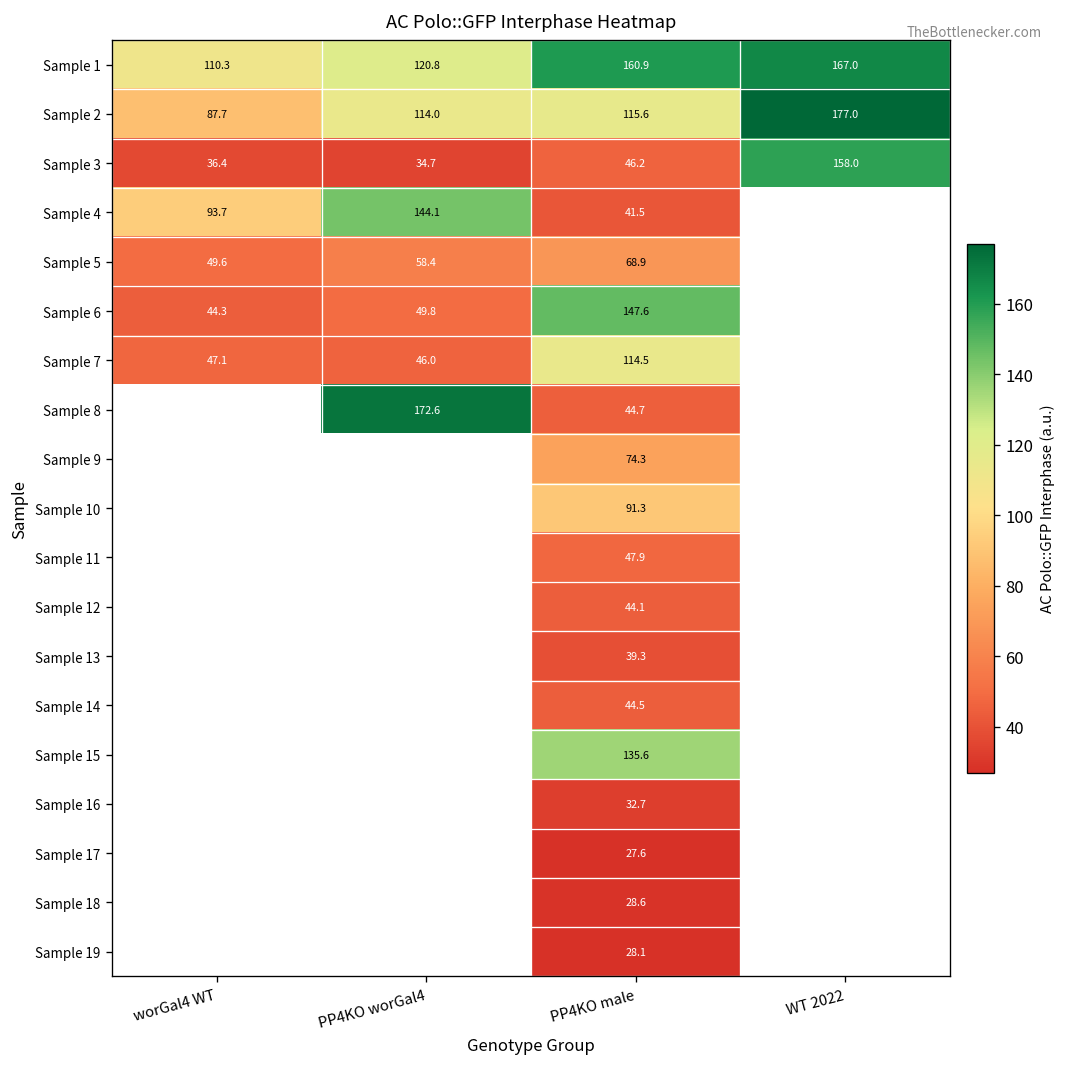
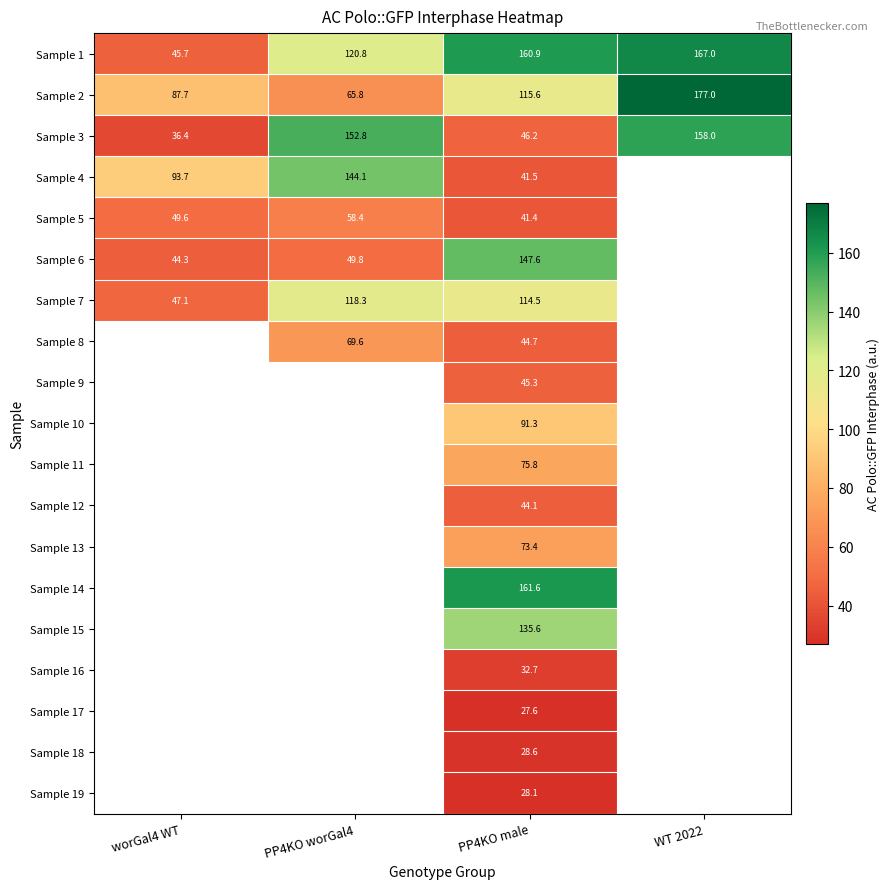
Sample 1, worGal4 WT: 110.3 -> 45.7
Sample 2, PP4KO worGal4: 114.0 -> 65.8
Sample 3, PP4KO worGal4: 34.7 -> 152.8
Sample 5, PP4KO male: 68.9 -> 41.4
Sample 7, PP4KO worGal4: 46.0 -> 118.3
Sample 8, PP4KO worGal4: 172.6 -> 69.6
Sample 9, PP4KO male: 74.3 -> 45.3
Sample 11, PP4KO male: 47.9 -> 75.8
Sample 13, PP4KO male: 39.3 -> 73.4
Sample 14, PP4KO male: 44.5 -> 161.6
